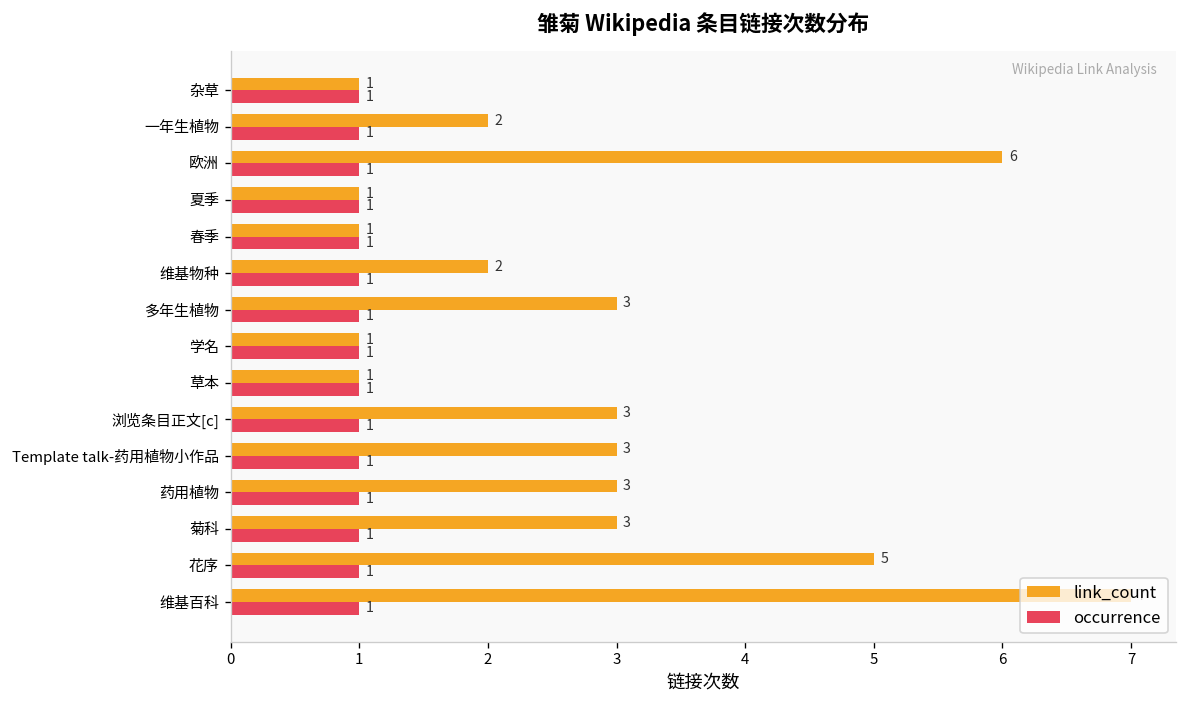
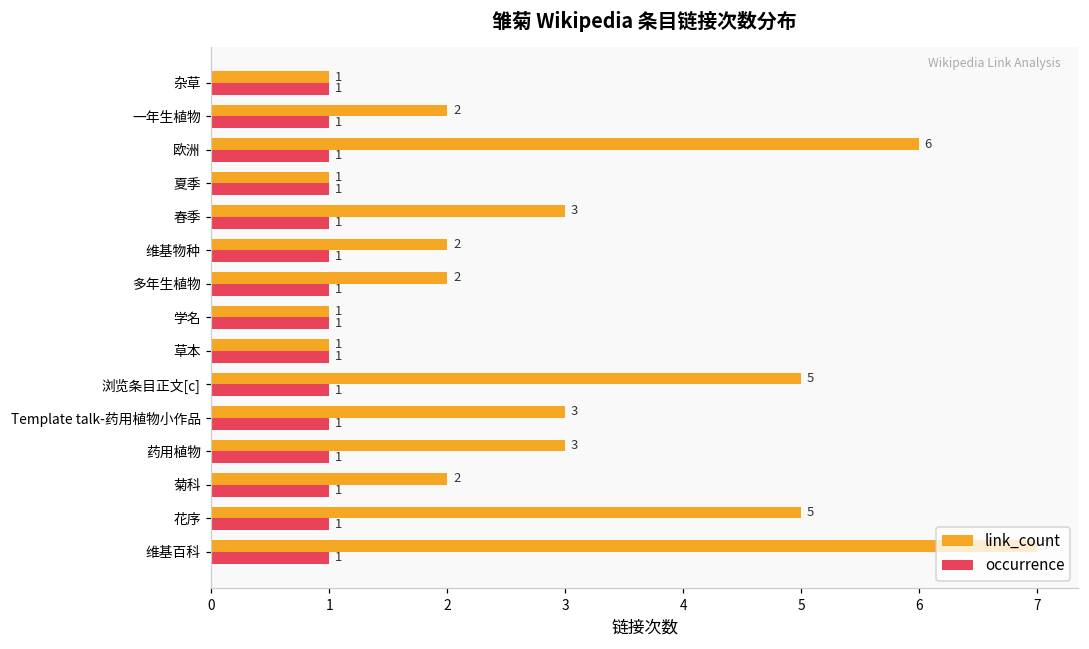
link_count, 春季: 1 -> 3
link_count, 多年生植物: 3 -> 2
link_count, 浏览条目正文[c]: 3 -> 5
link_count, 菊科: 3 -> 2
